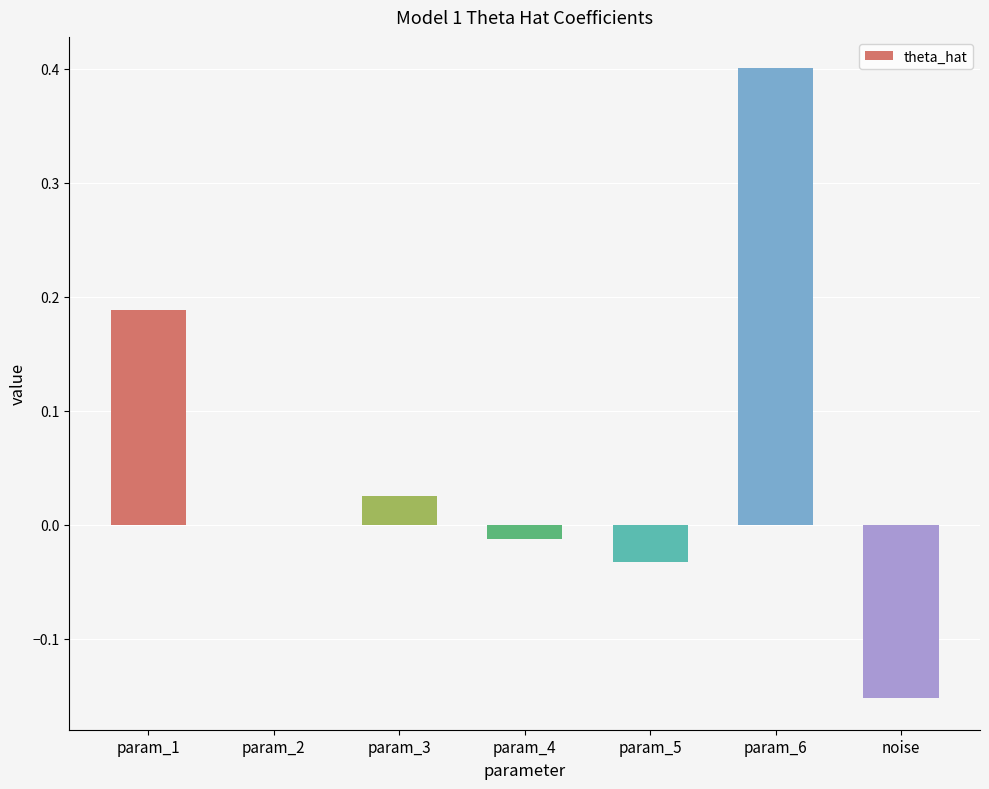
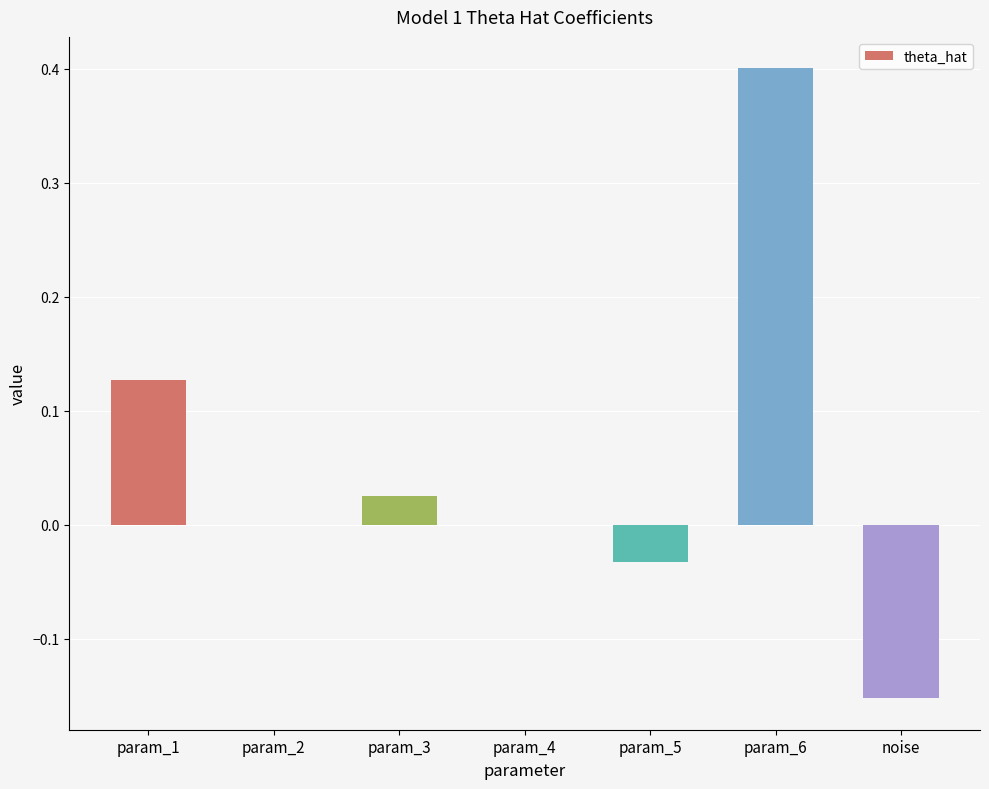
param_1: 0.189 -> 0.127
param_4: -0.013 -> 0.000
